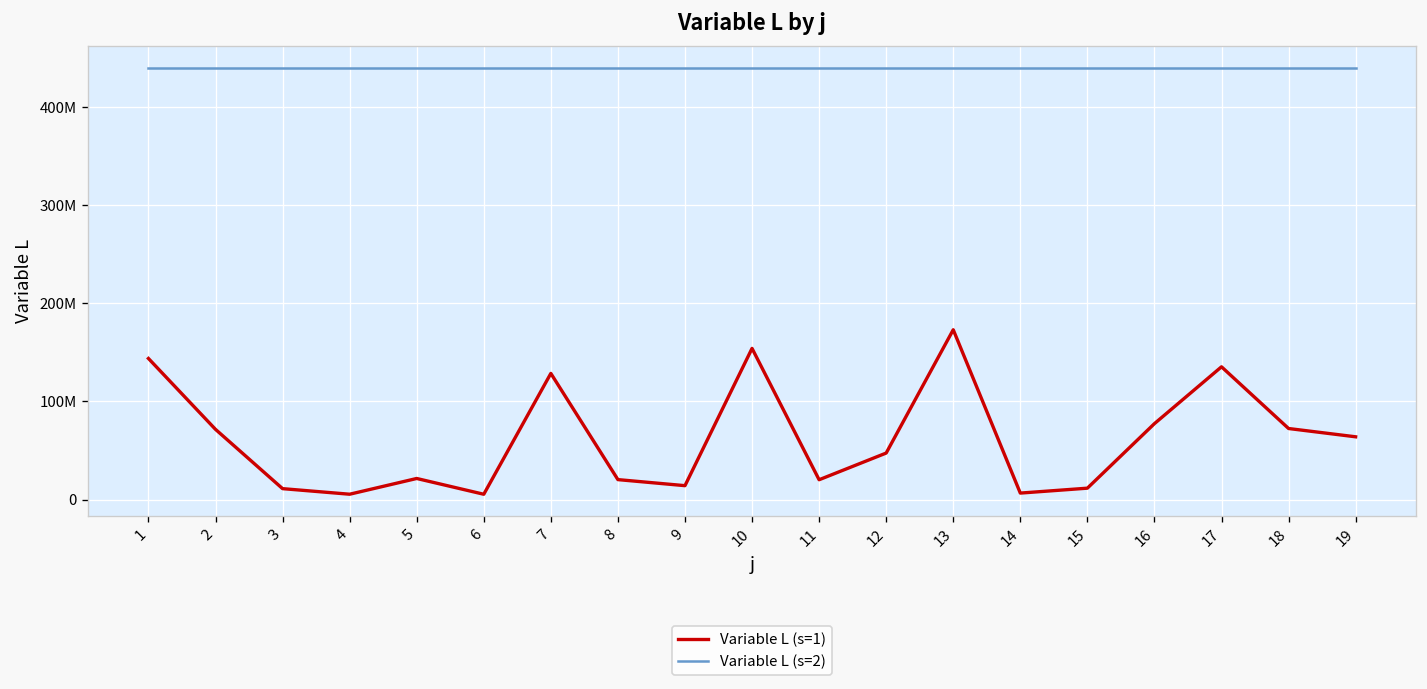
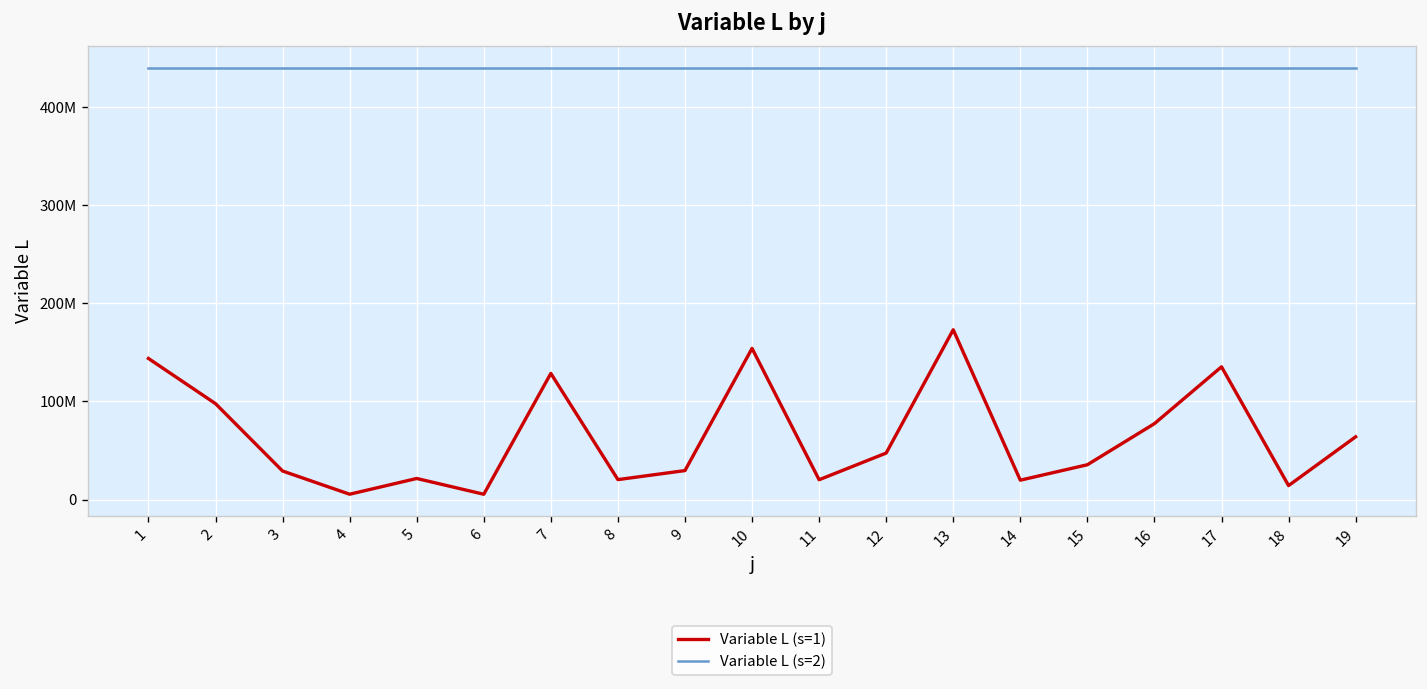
Variable L (s=1), 2: 70000000 -> 100000000
Variable L (s=1), 3: 10000000 -> 30000000
Variable L (s=1), 9: 10000000 -> 30000000
Variable L (s=1), 14: 10000000 -> 20000000
Variable L (s=1), 15: 10000000 -> 40000000
Variable L (s=1), 18: 70000000 -> 10000000
